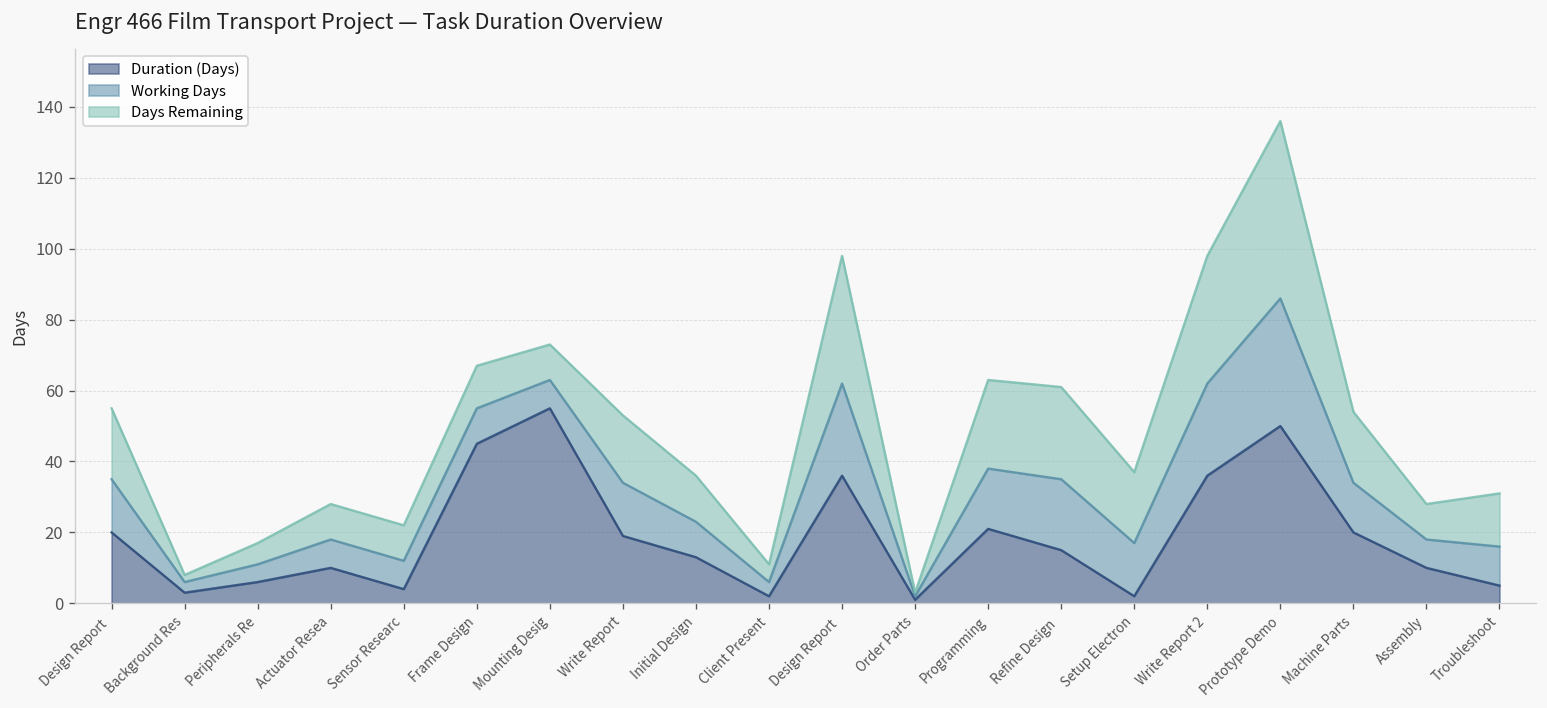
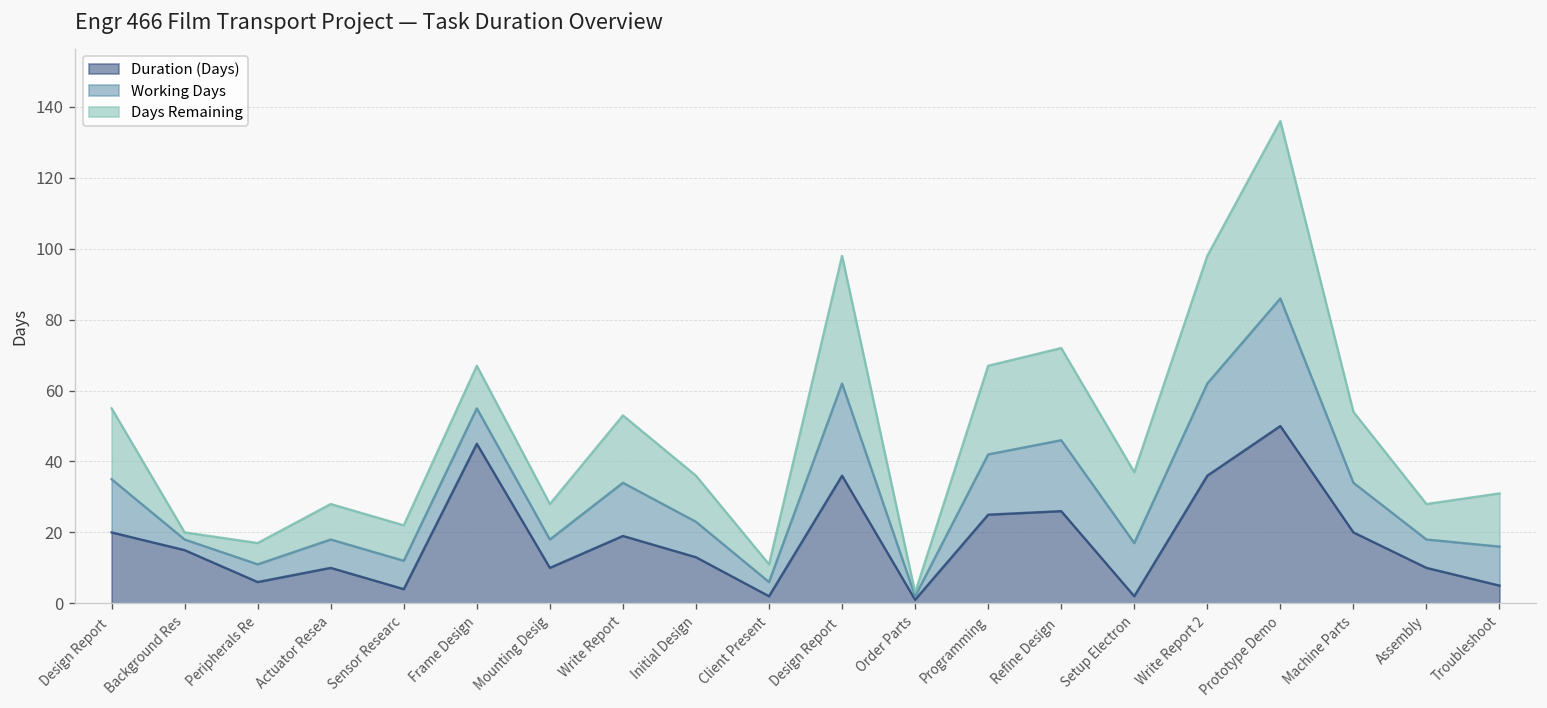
Duration (Days), Background Res: 3 -> 15
Duration (Days), Mounting Desig: 55 -> 10
Duration (Days), Programming: 21 -> 25
Duration (Days), Refine Design: 15 -> 26
